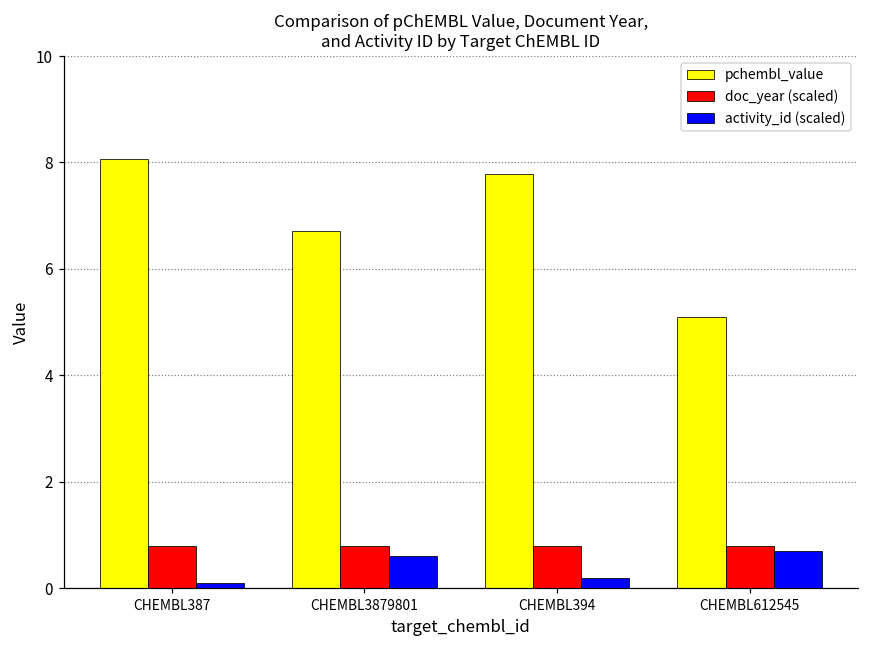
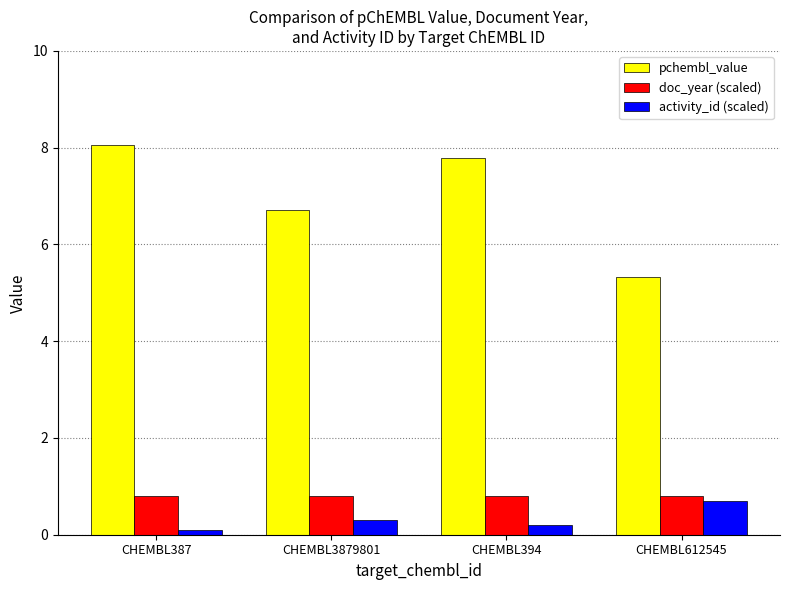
activity_id (scaled), CHEMBL3879801: 0.6 -> 0.3
pchembl_value, CHEMBL612545: 5.1 -> 5.3
